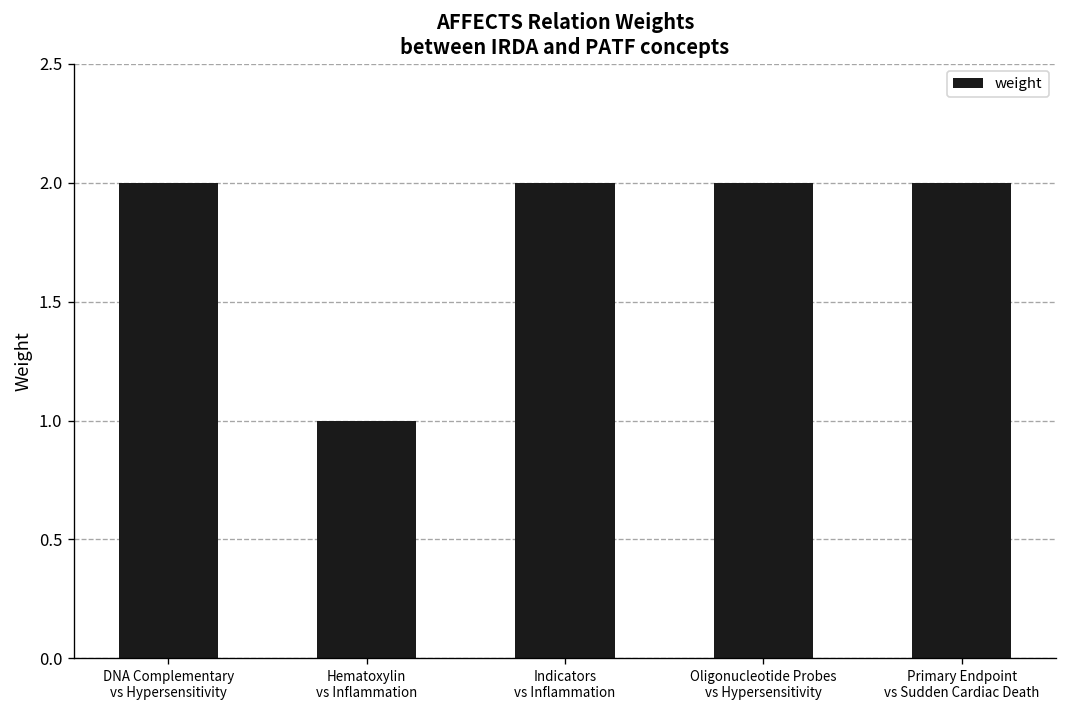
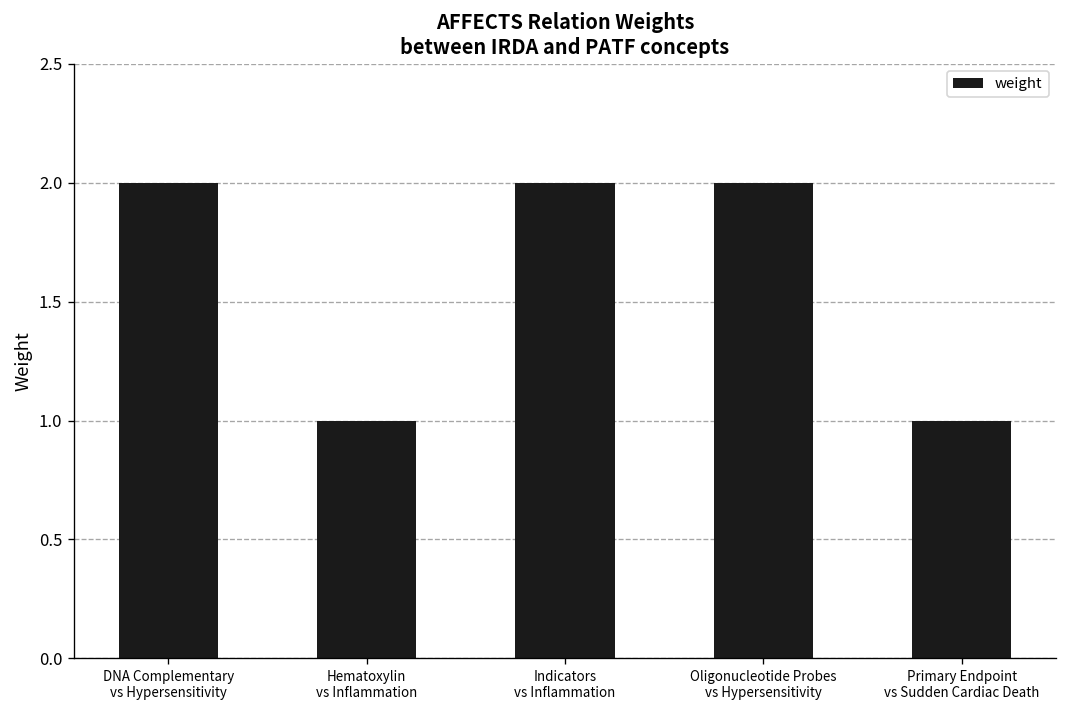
Primary Endpoint vs Sudden Cardiac Death: 2 -> 1
